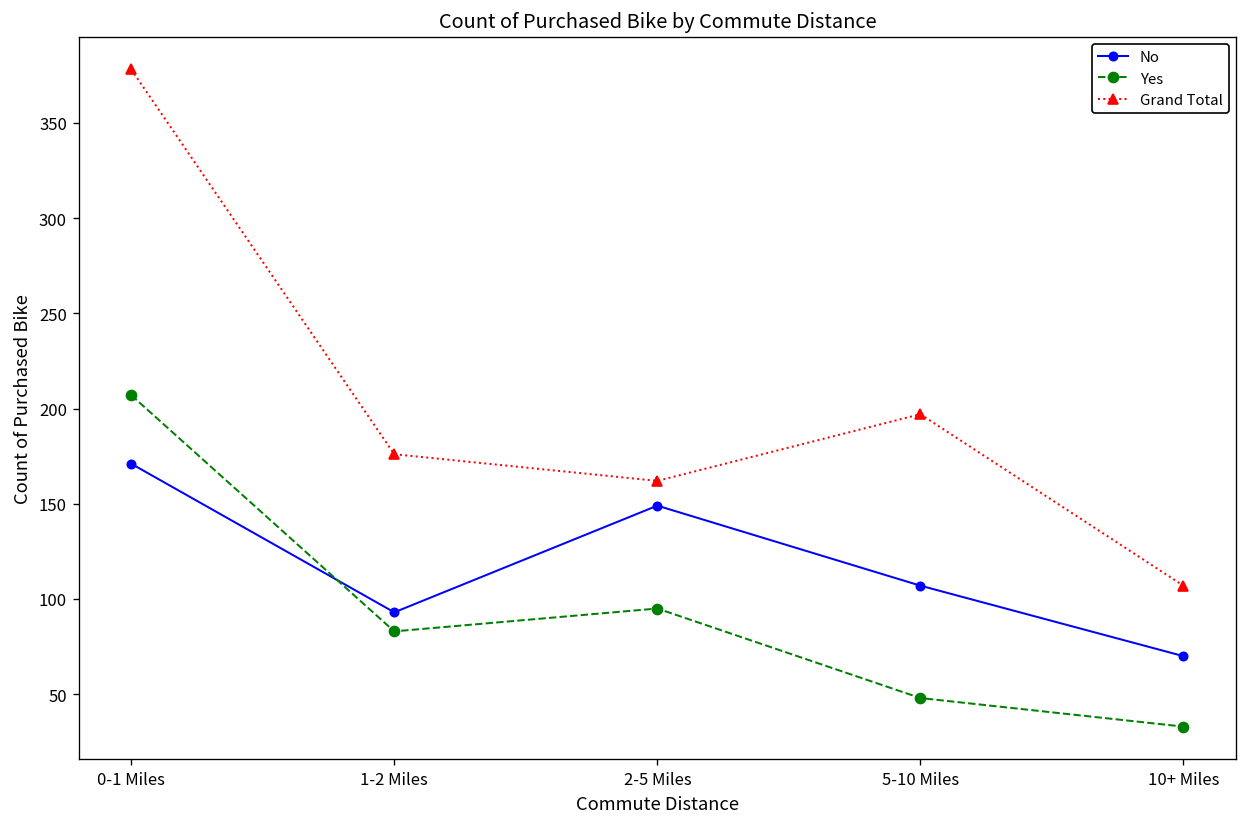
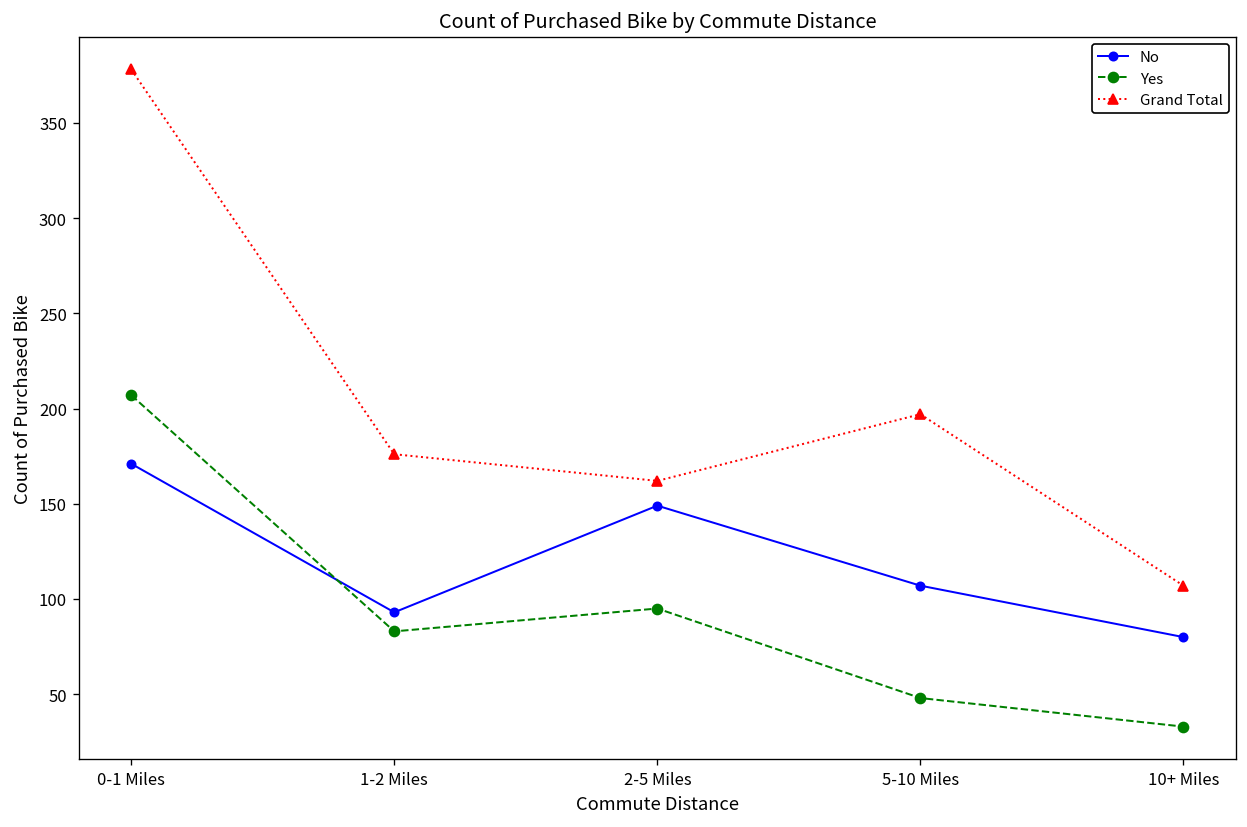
No, 10+ Miles: 70 -> 80
